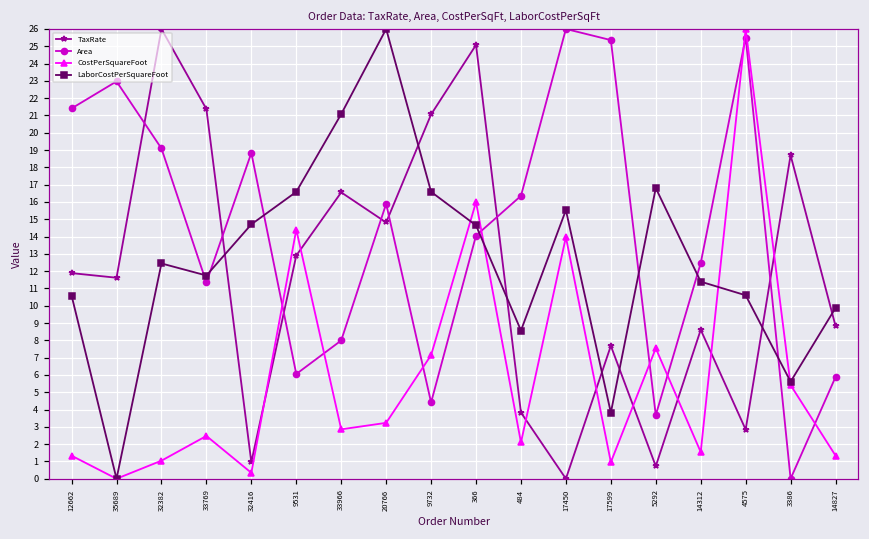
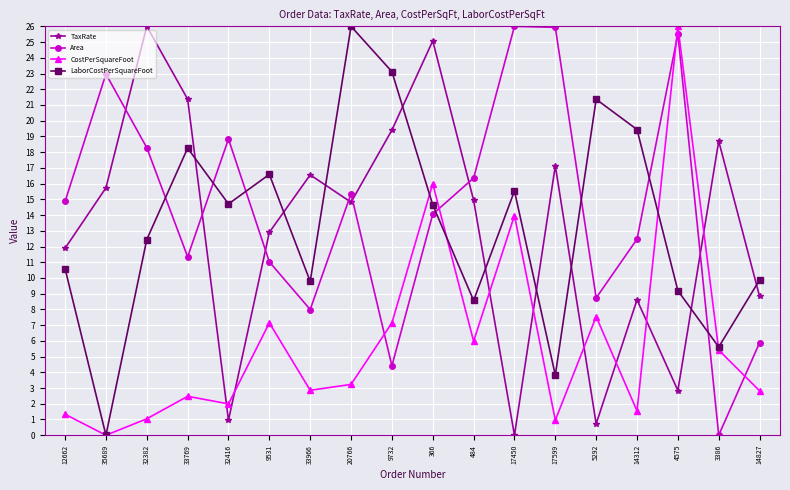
Area, 12662: 21.4 -> 14.9
TaxRate, 35689: 11.6 -> 15.7
Area, 32382: 19.1 -> 18.3
LaborCostPerSquareFoot, 33769: 11.7 -> 18.3
CostPerSquareFoot, 32416: 0.3 -> 2.0
Area, 9531: 6.1 -> 11.0
CostPerSquareFoot, 9531: 14.4 -> 7.1
LaborCostPerSquareFoot, 33966: 21.1 -> 9.8
Area, 20766: 15.9 -> 15.4
TaxRate, 9732: 21.1 -> 19.4
LaborCostPerSquareFoot, 9732: 16.6 -> 23.1
TaxRate, 484: 3.8 -> 14.9
CostPerSquareFoot, 484: 2.1 -> 6.0
TaxRate, 17599: 7.7 -> 17.1
Area, 17599: 25.4 -> 25.9
Area, 5292: 3.7 -> 8.7
LaborCostPerSquareFoot, 5292: 16.8 -> 21.4
LaborCostPerSquareFoot, 14312: 11.4 -> 19.4
LaborCostPerSquareFoot, 4575: 10.6 -> 9.2
CostPerSquareFoot, 14827: 1.3 -> 2.8
